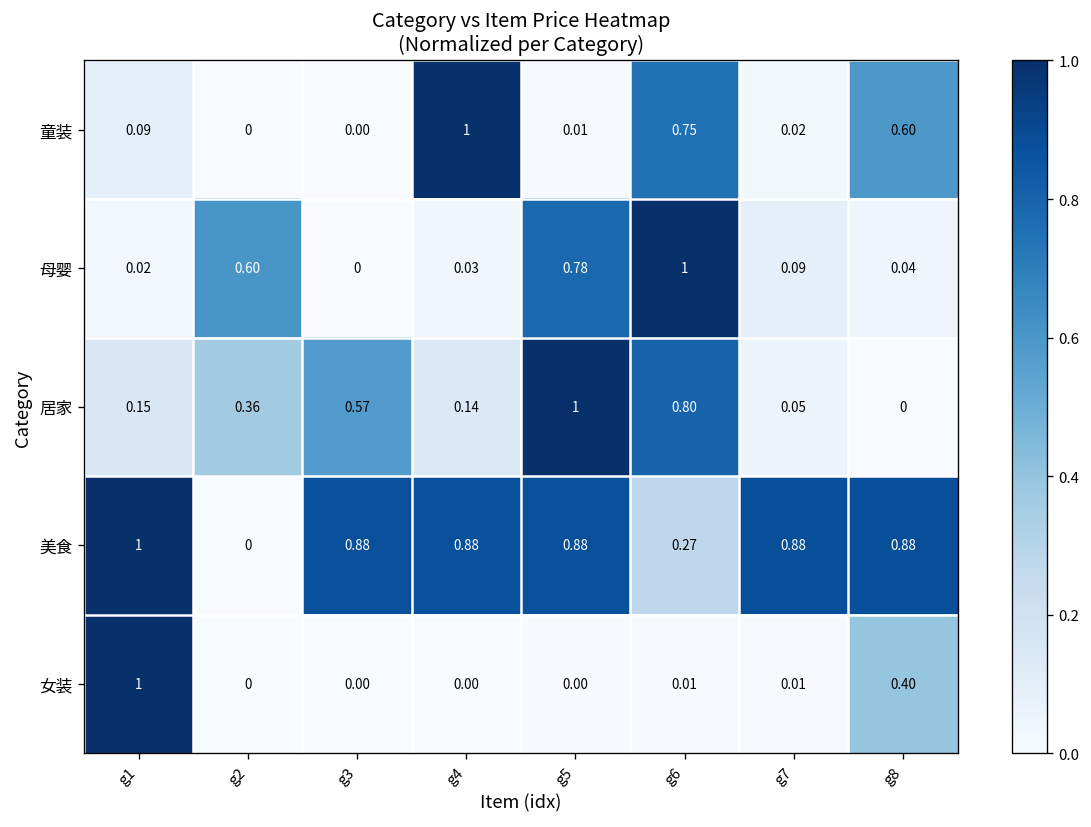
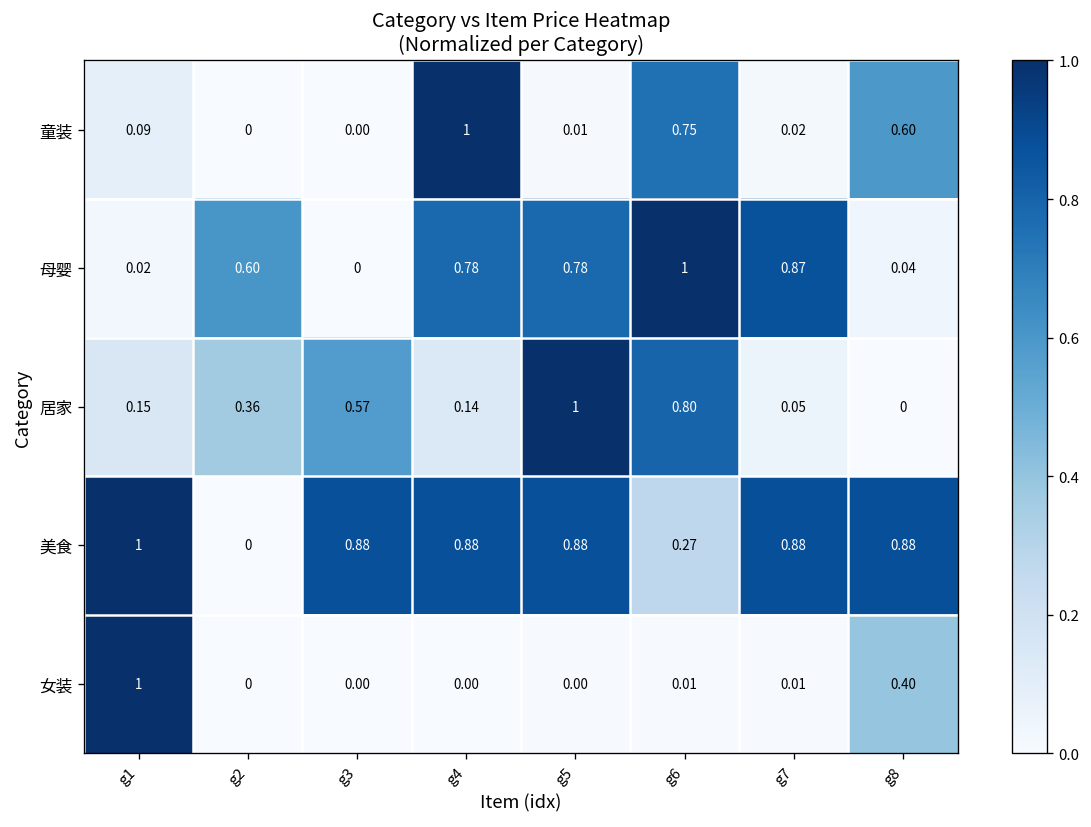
母婴, g4: 0.03 -> 0.78
母婴, g7: 0.09 -> 0.87
